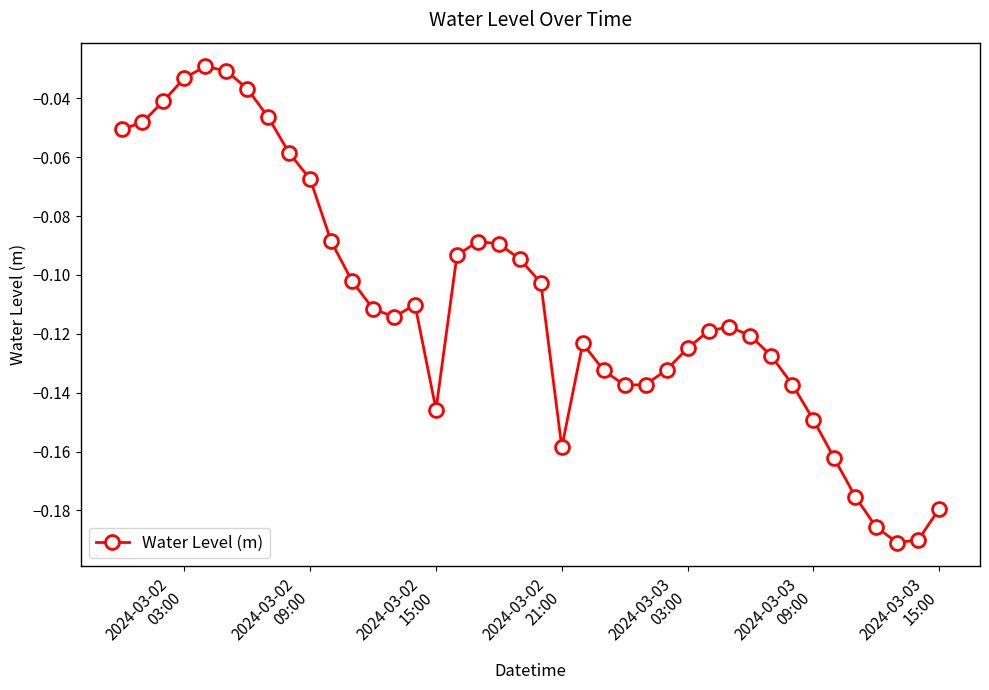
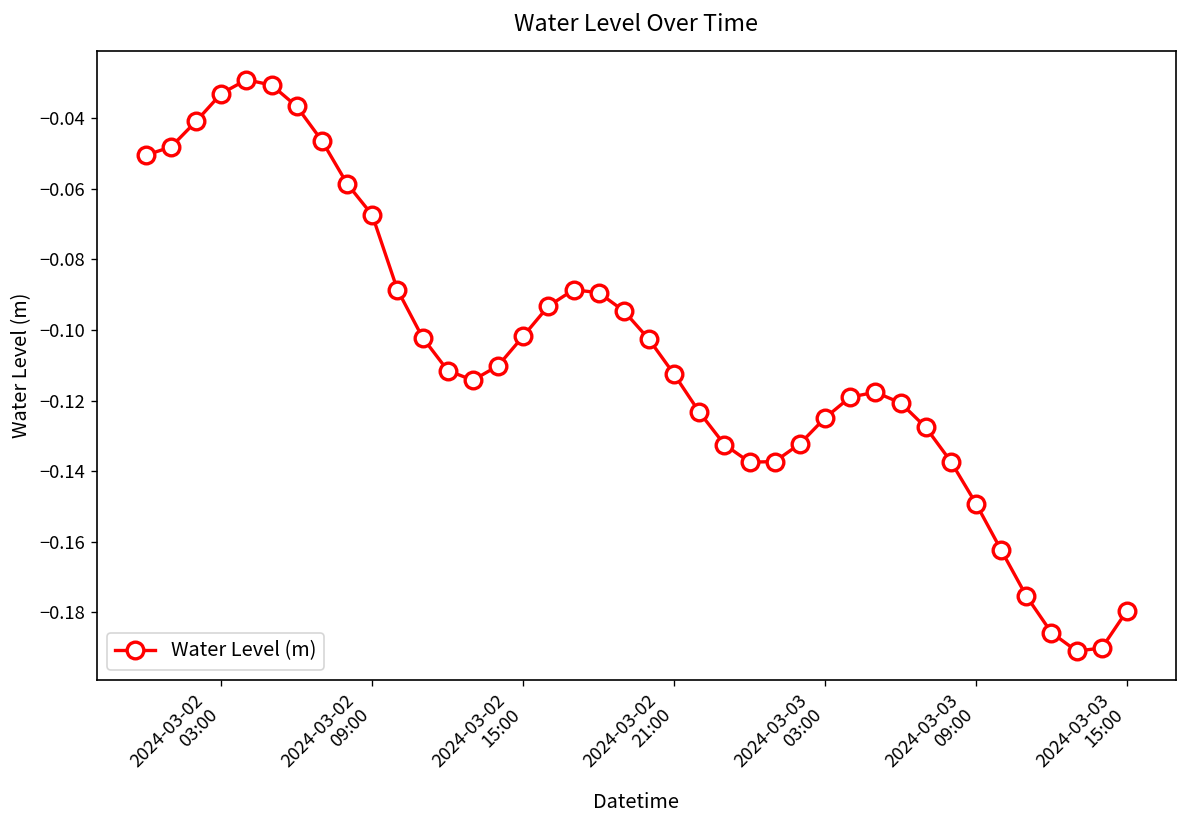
2024-03-02 15:00: -0.146 -> -0.102
2024-03-02 21:00: -0.159 -> -0.113
